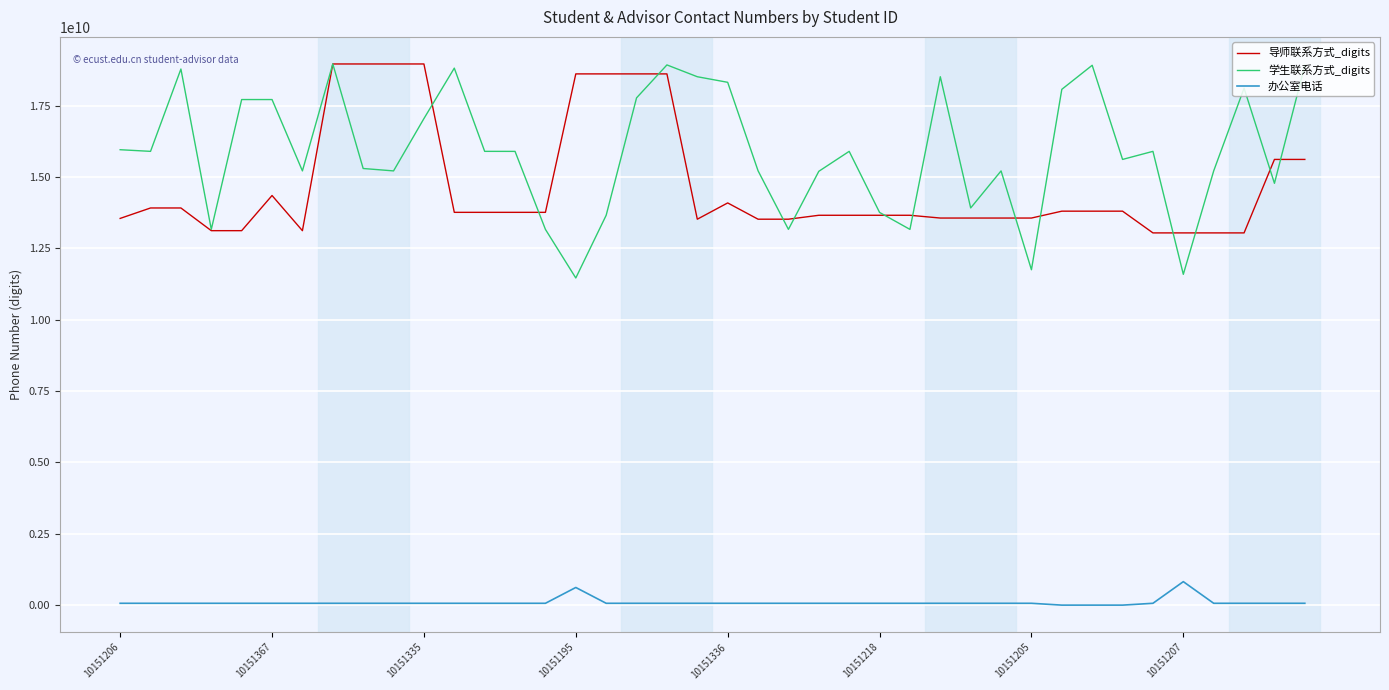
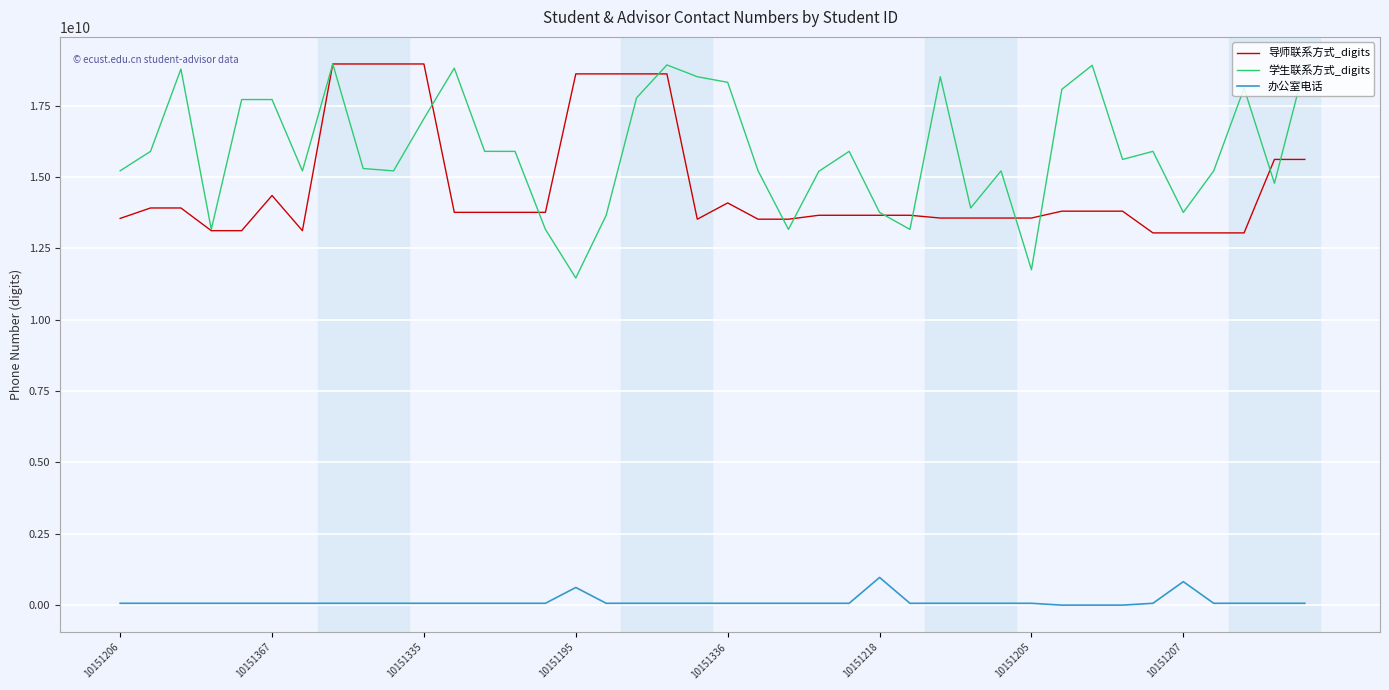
学生联系方式_digits, 10151206: 16000000000 -> 15200000000
办公室电话, 10151218: 100000000 -> 1000000000
学生联系方式_digits, 10151207: 11600000000 -> 13800000000
